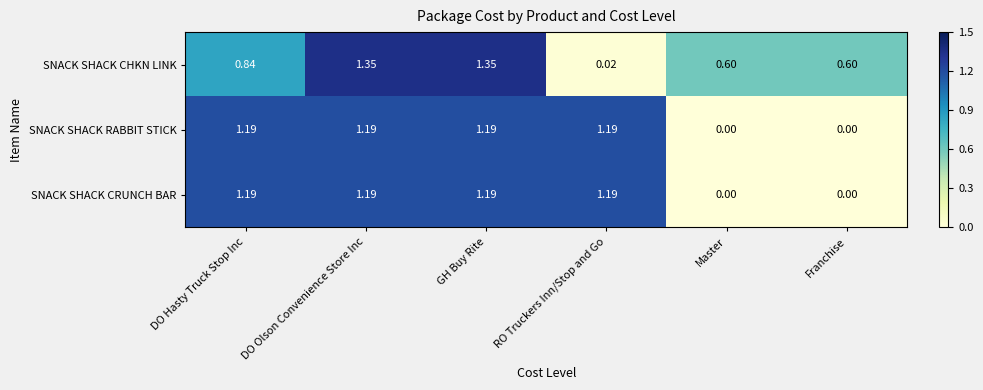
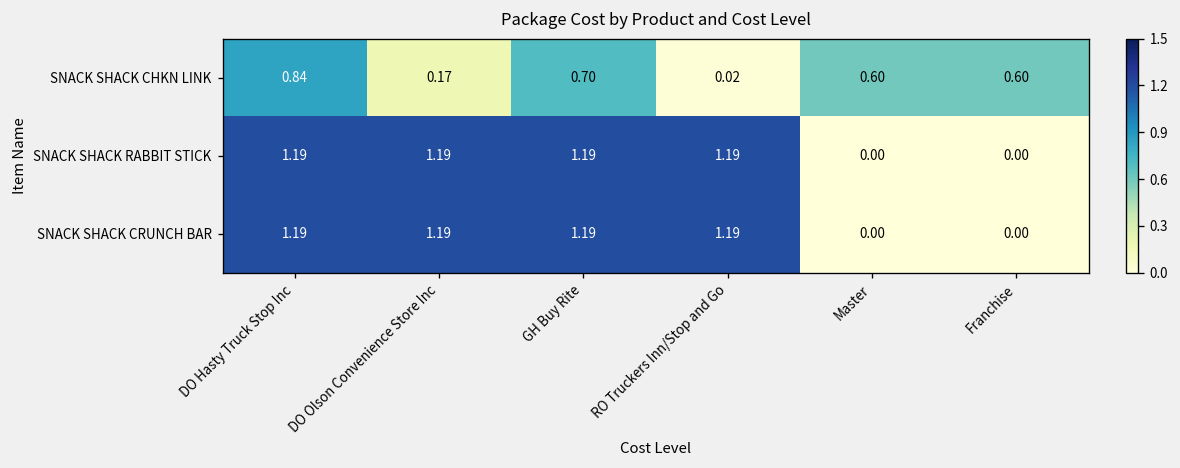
SNACK SHACK CHKN LINK, DO Olson Convenience Store Inc: 1.35 -> 0.17
SNACK SHACK CHKN LINK, GH Buy Rite: 1.35 -> 0.70
